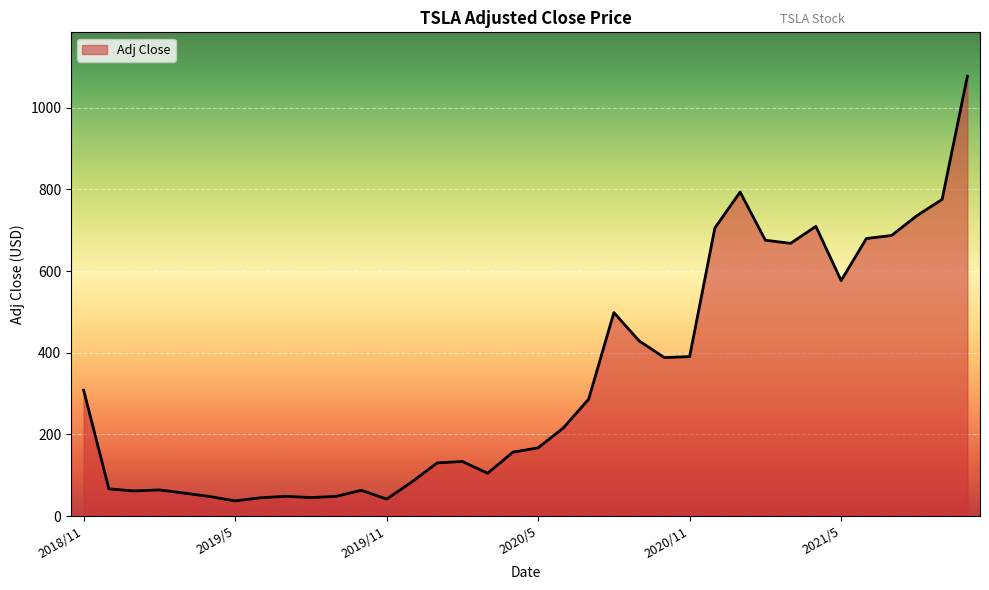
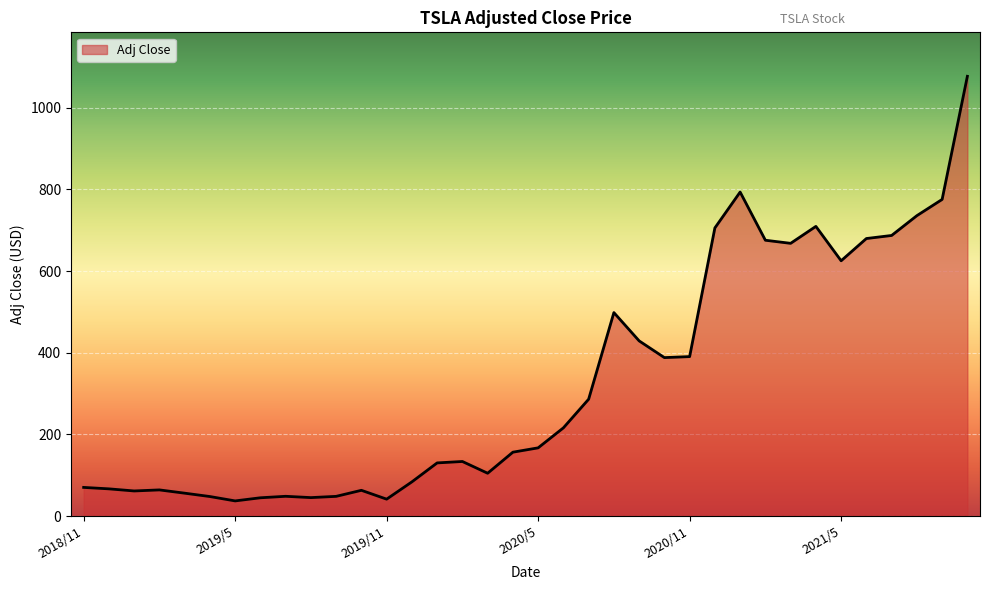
2018/11: 310 -> 70
2021/5: 580 -> 630
